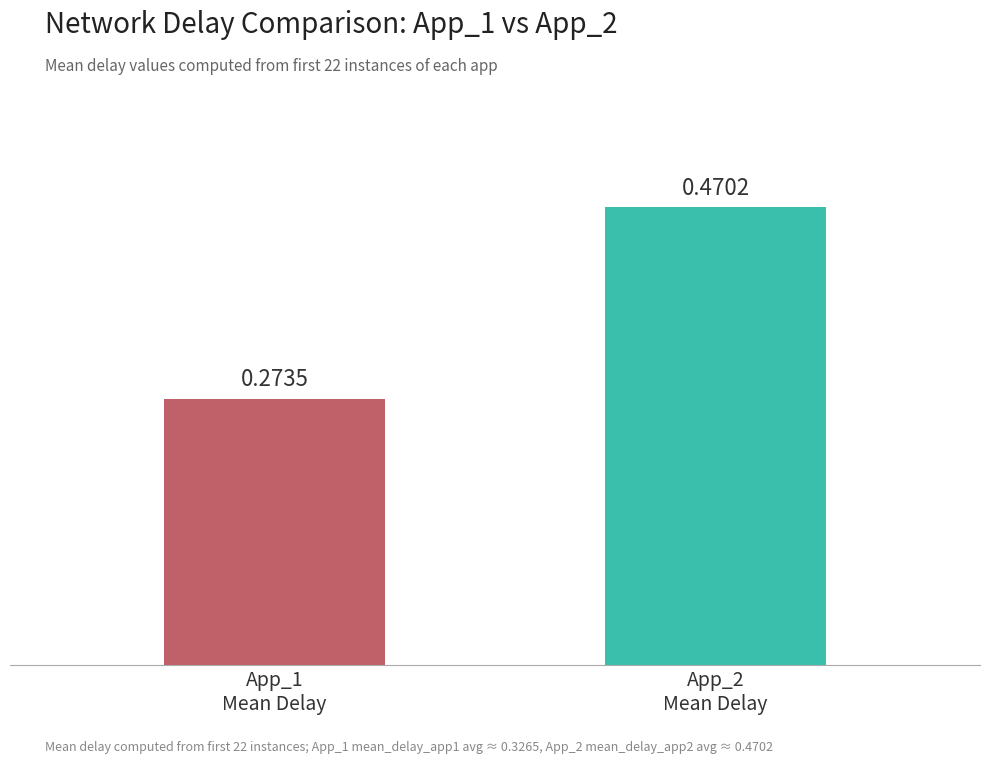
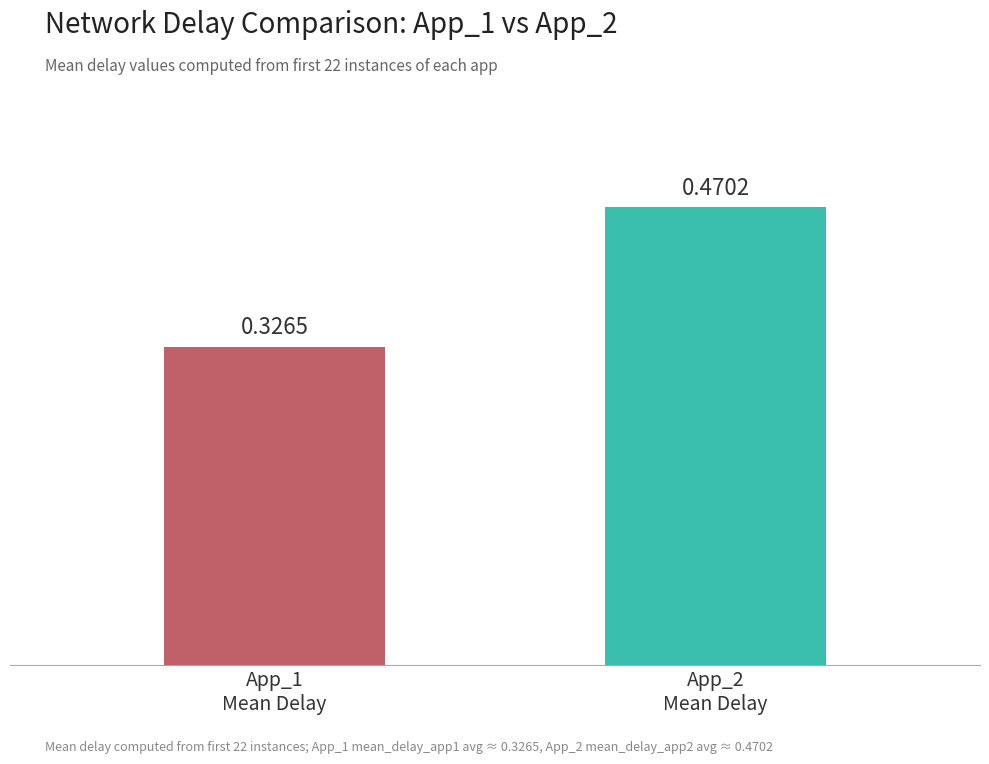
App_1 Mean Delay: 0.2735 -> 0.3265
